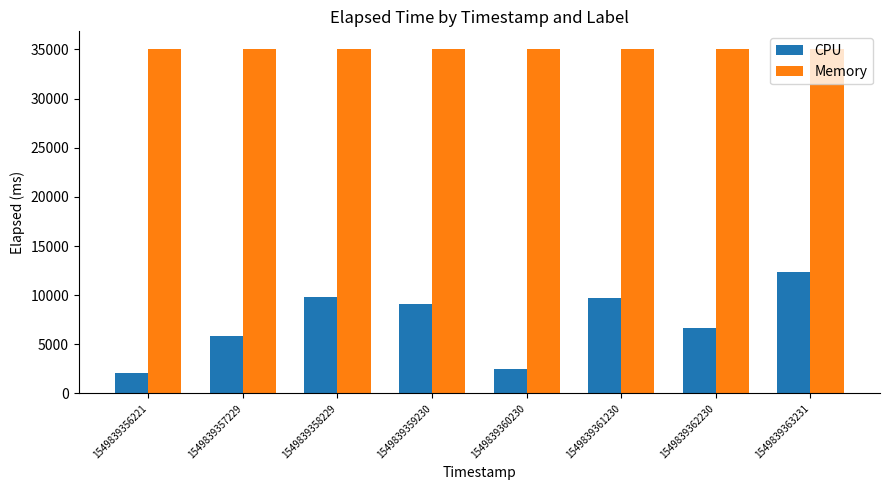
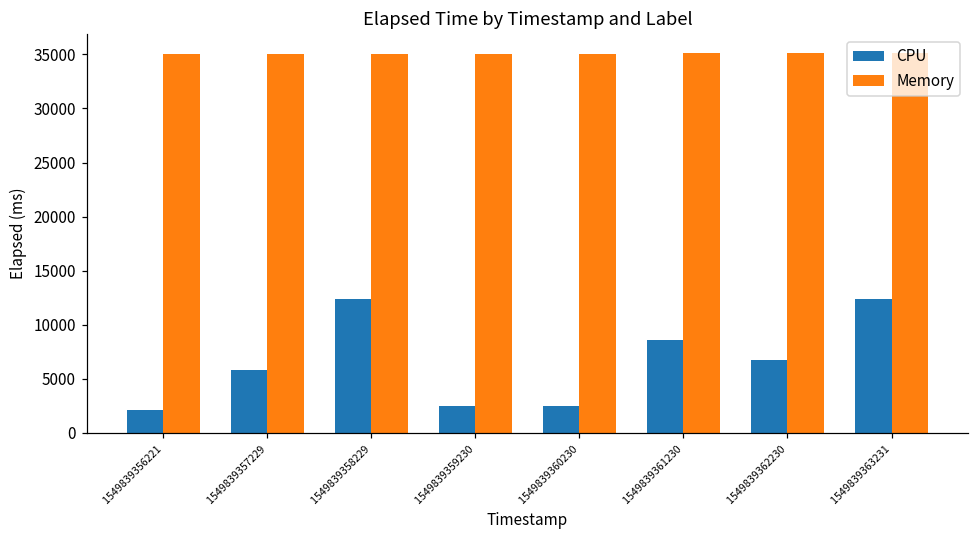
CPU, 1549839358229: 10000 -> 12000
CPU, 1549839359230: 9000 -> 2000
CPU, 1549839361230: 10000 -> 9000
